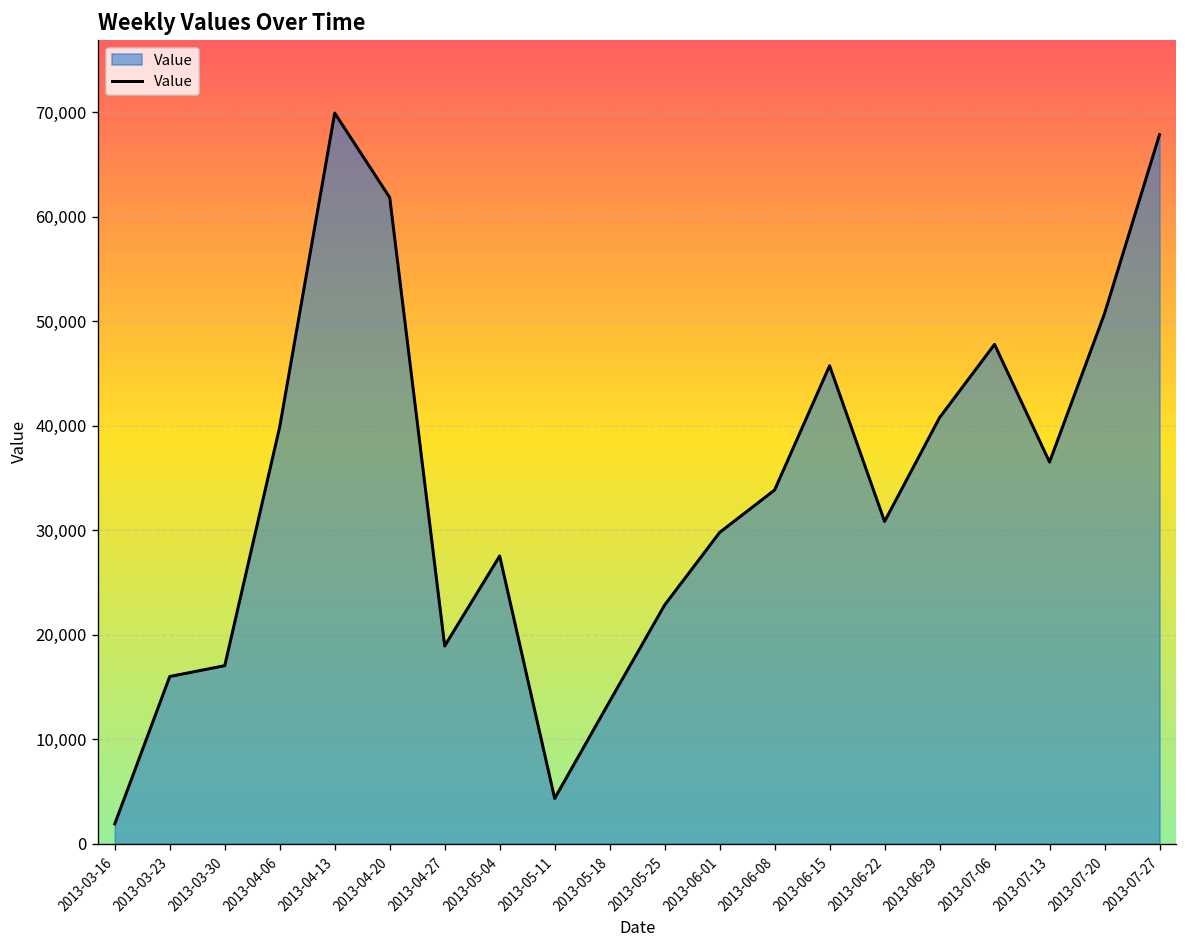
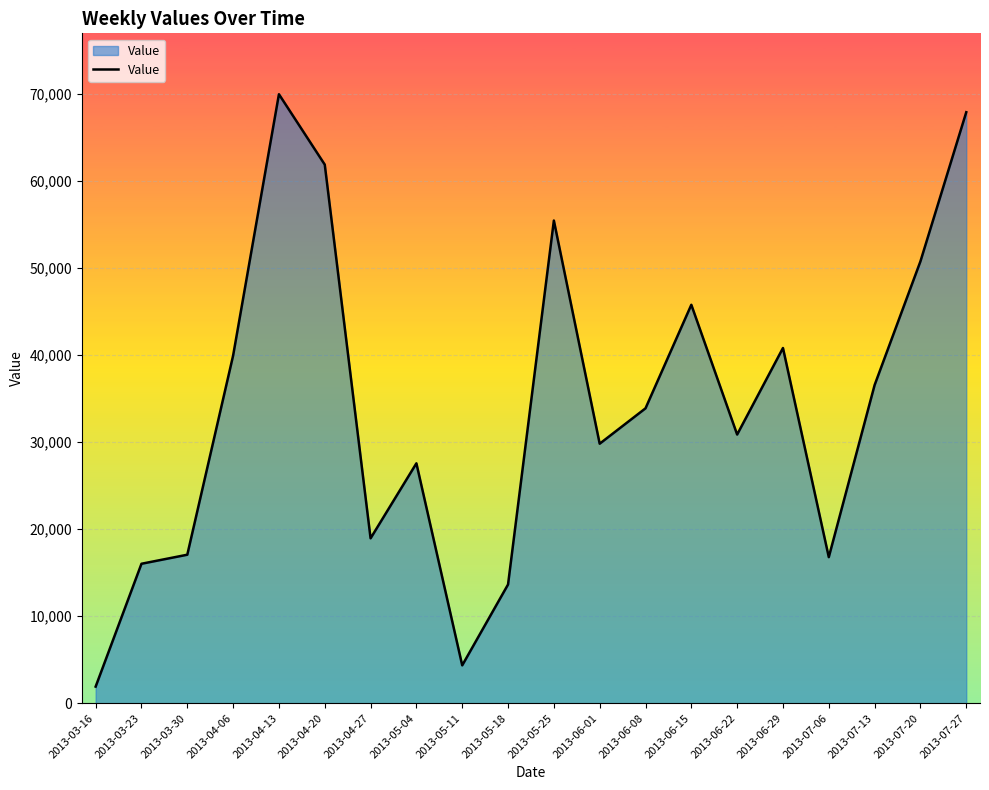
2013-05-25: 23,000 -> 55,000
2013-07-06: 48,000 -> 17,000
